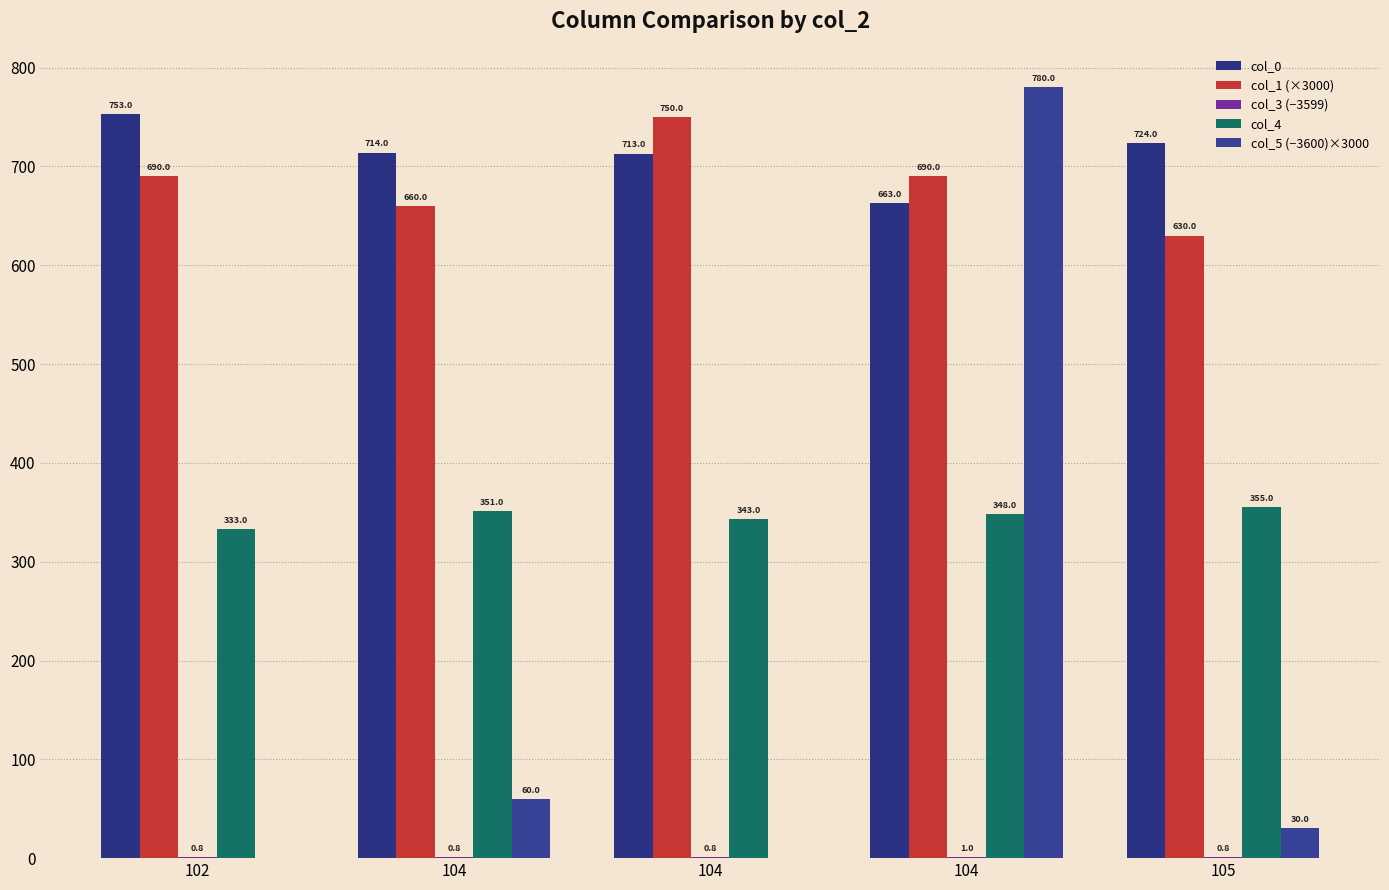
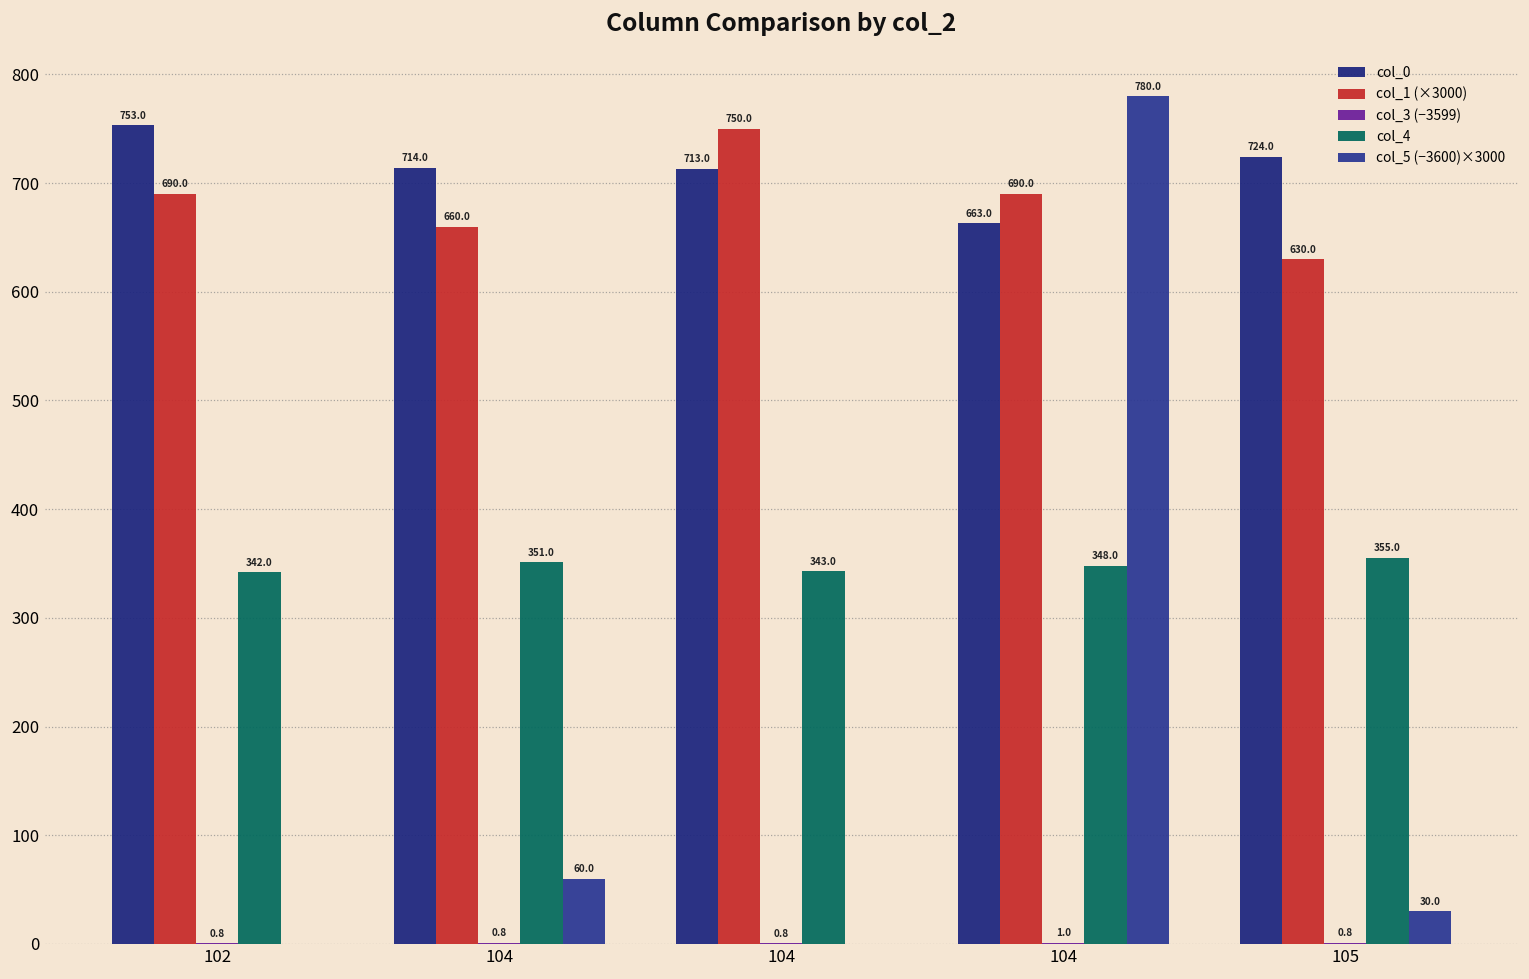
col_4, 102: 333.0 -> 342.0
